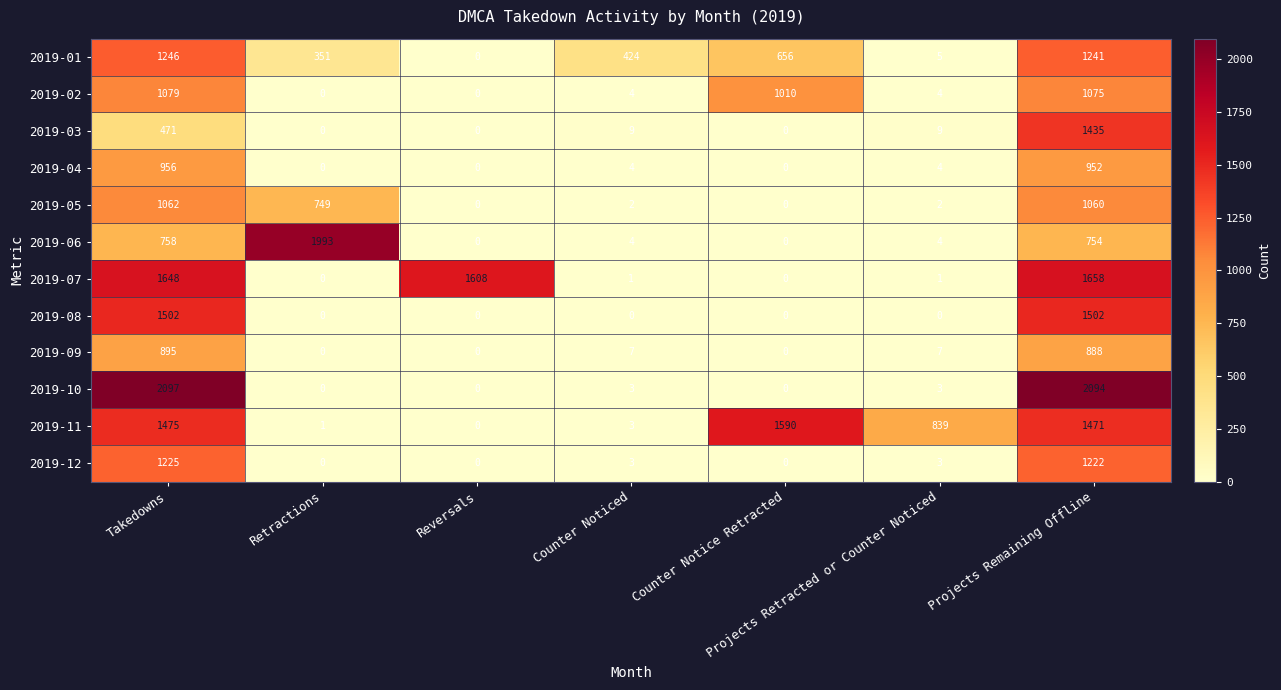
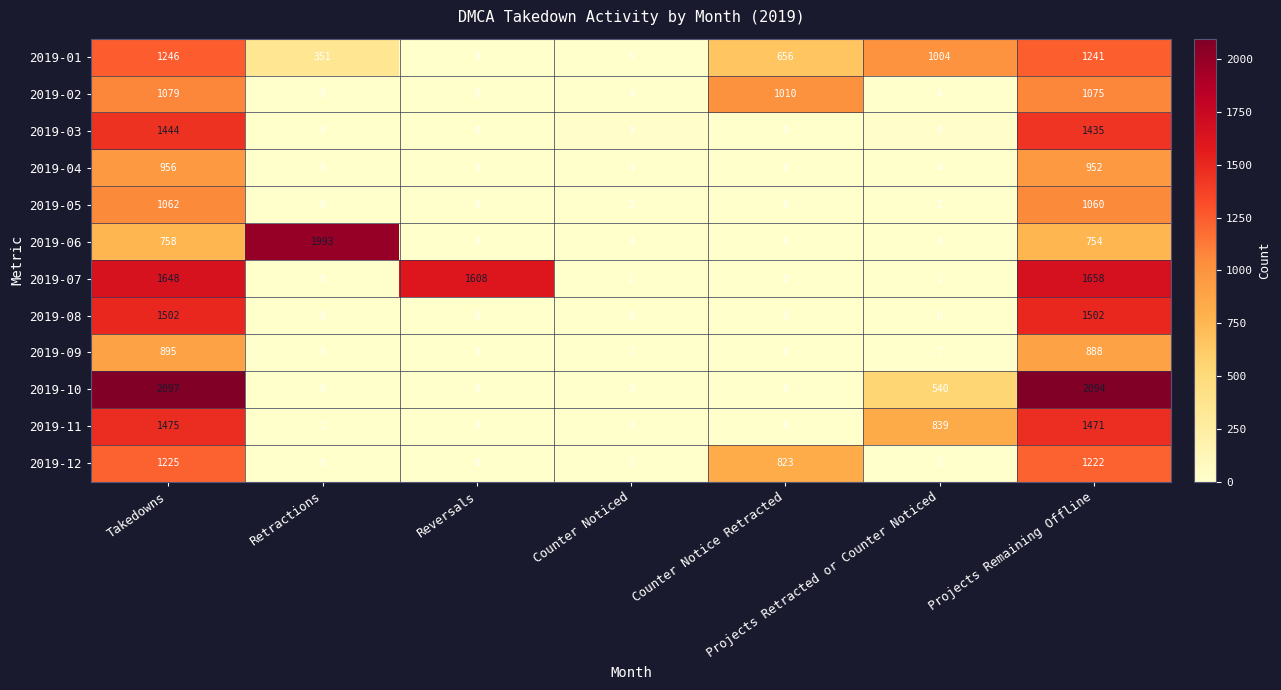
2019-01, Counter Noticed: 424 -> 5
2019-01, Projects Retracted or Counter Noticed: 5 -> 1004
2019-03, Takedowns: 471 -> 1444
2019-05, Retractions: 749 -> 0
2019-10, Projects Retracted or Counter Noticed: 3 -> 540
2019-11, Counter Notice Retracted: 1590 -> 0
2019-12, Counter Notice Retracted: 0 -> 823
